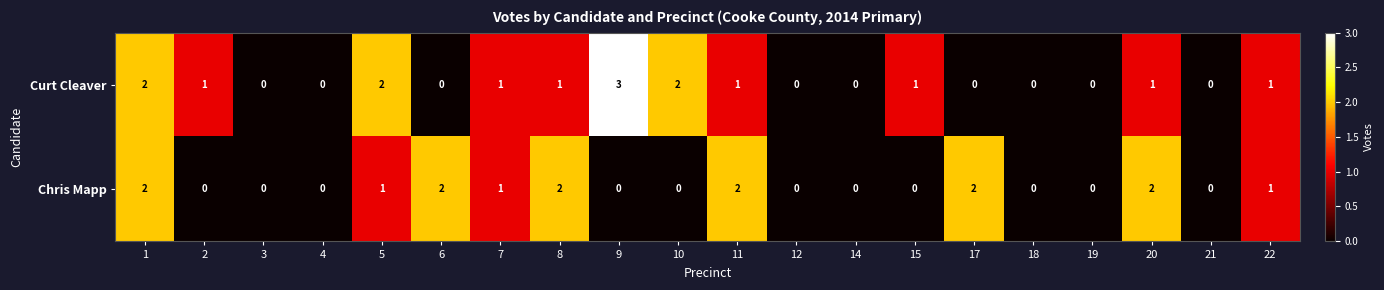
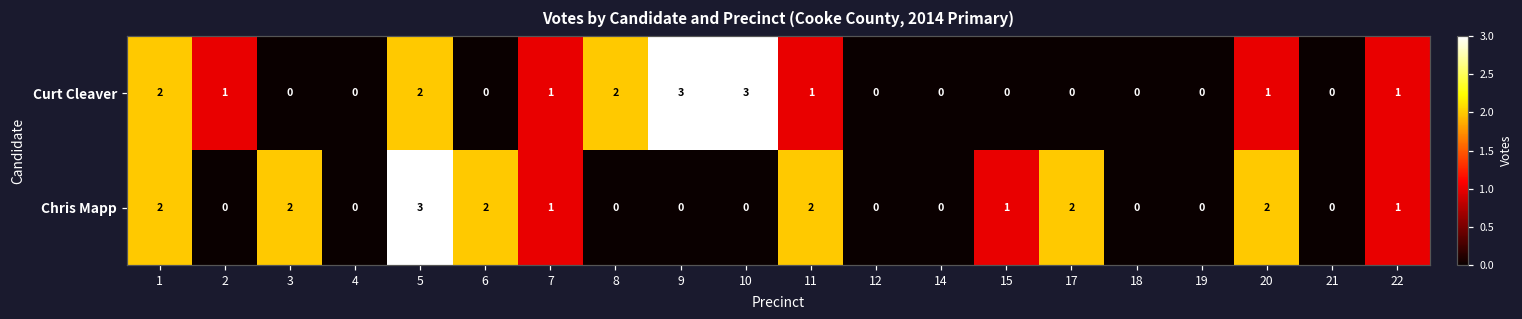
Curt Cleaver, 8: 1 -> 2
Curt Cleaver, 10: 2 -> 3
Curt Cleaver, 15: 1 -> 0
Chris Mapp, 3: 0 -> 2
Chris Mapp, 5: 1 -> 3
Chris Mapp, 8: 2 -> 0
Chris Mapp, 15: 0 -> 1
